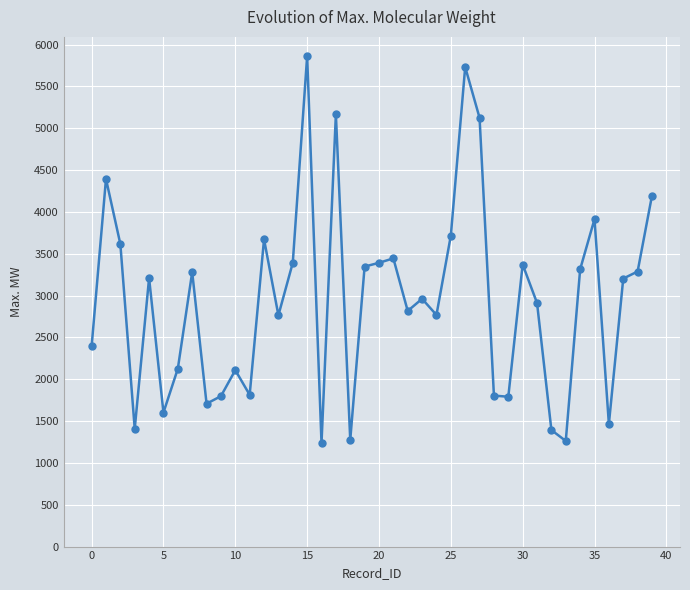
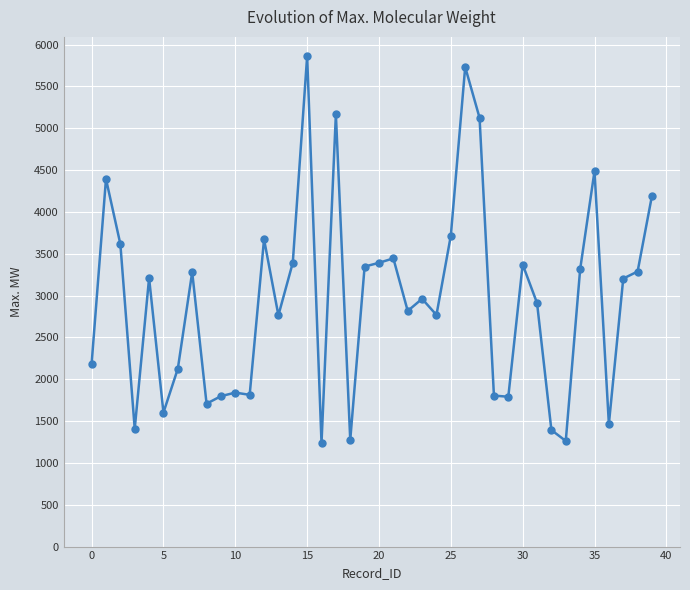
0: 2400 -> 2200
10: 2100 -> 1800
35: 3900 -> 4500
